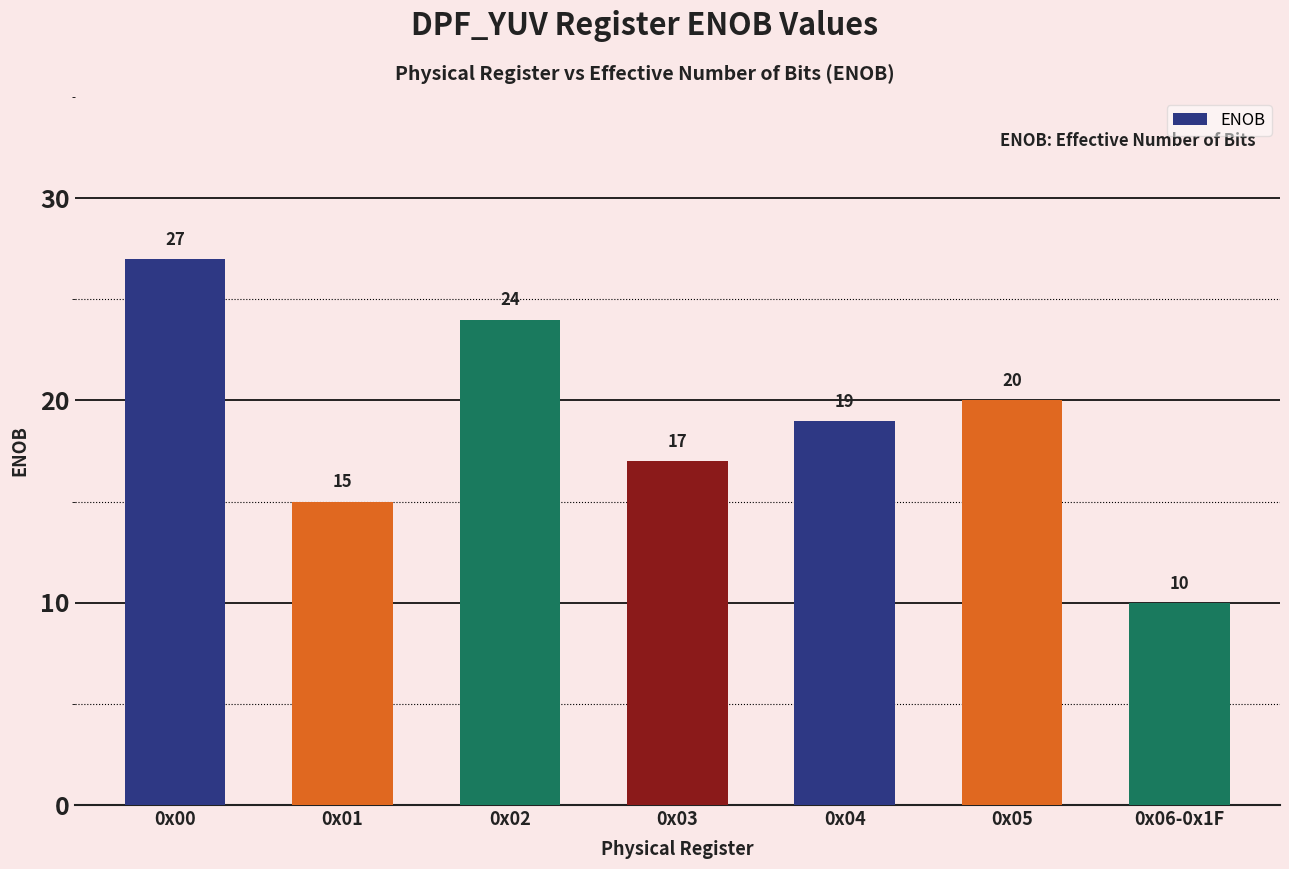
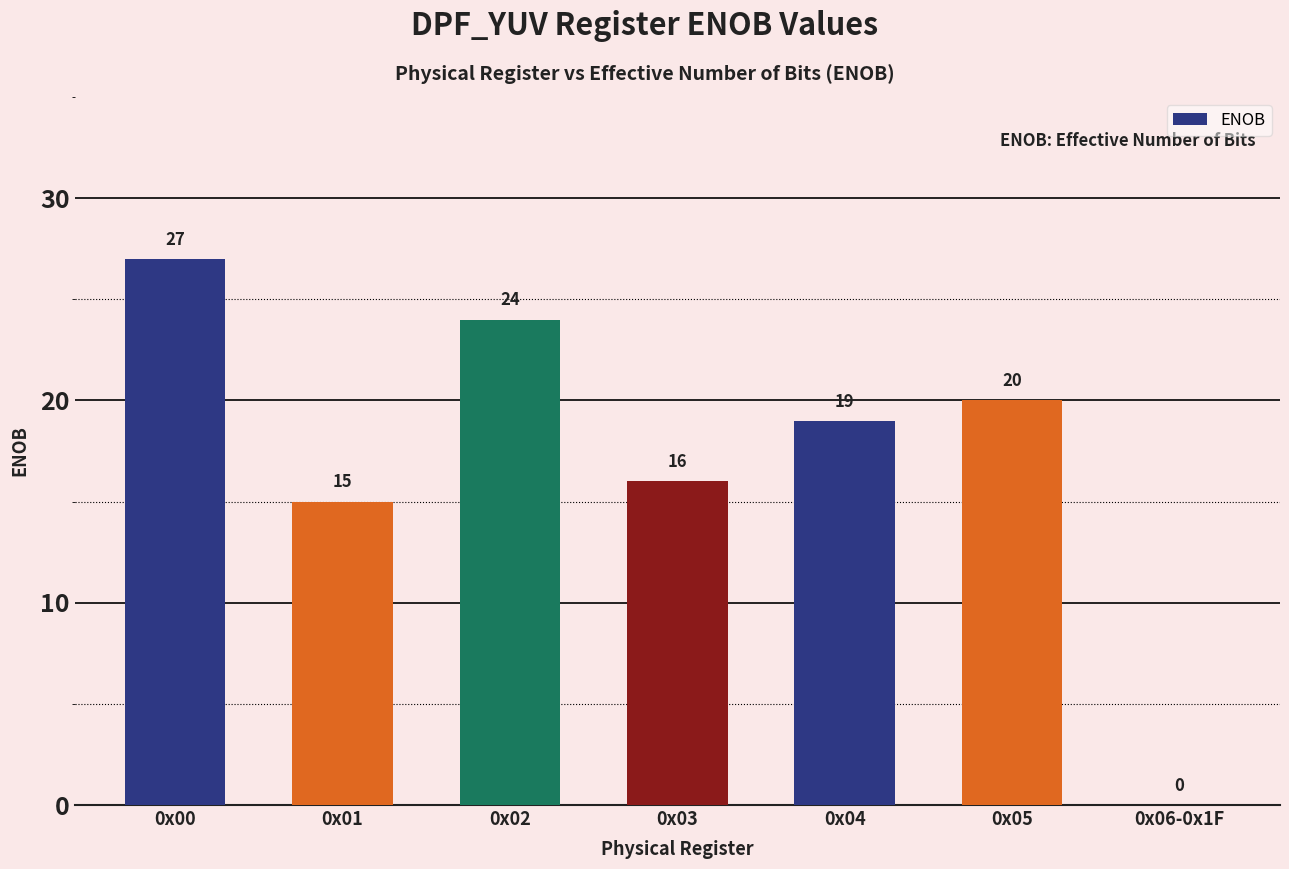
0x03: 17 -> 16
0x06-0x1F: 10 -> 0
